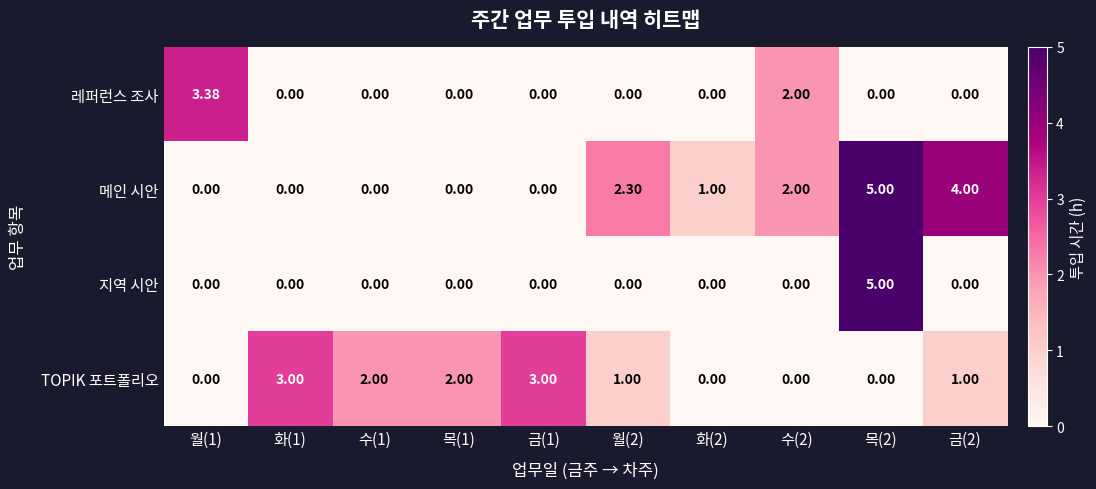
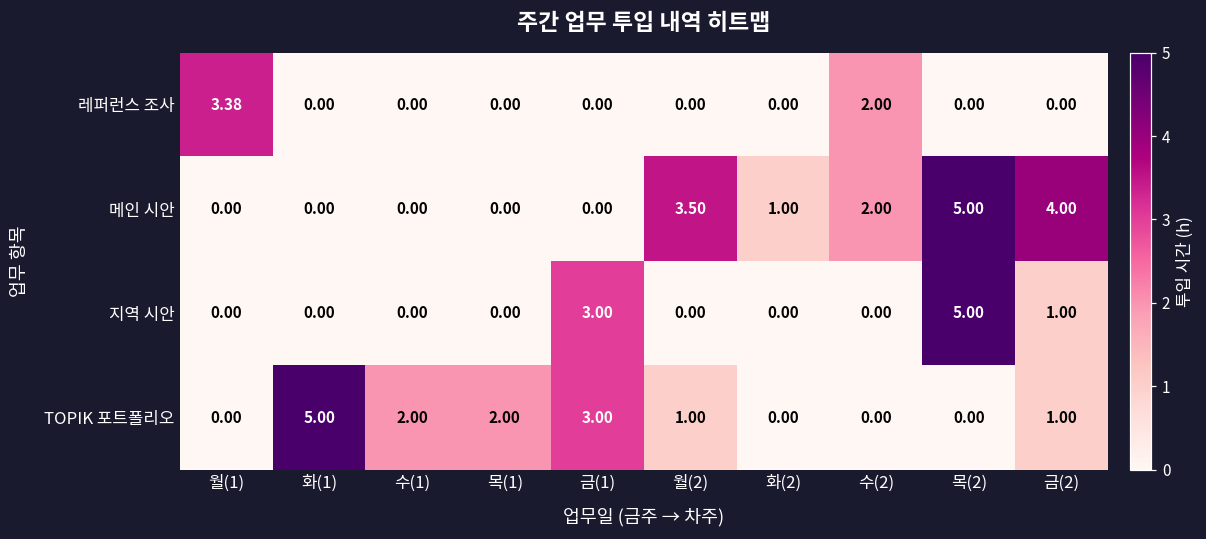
메인 시안, 월(2): 2.30 -> 3.50
지역 시안, 금(1): 0.00 -> 3.00
지역 시안, 금(2): 0.00 -> 1.00
TOPIK 포트폴리오, 화(1): 3.00 -> 5.00
